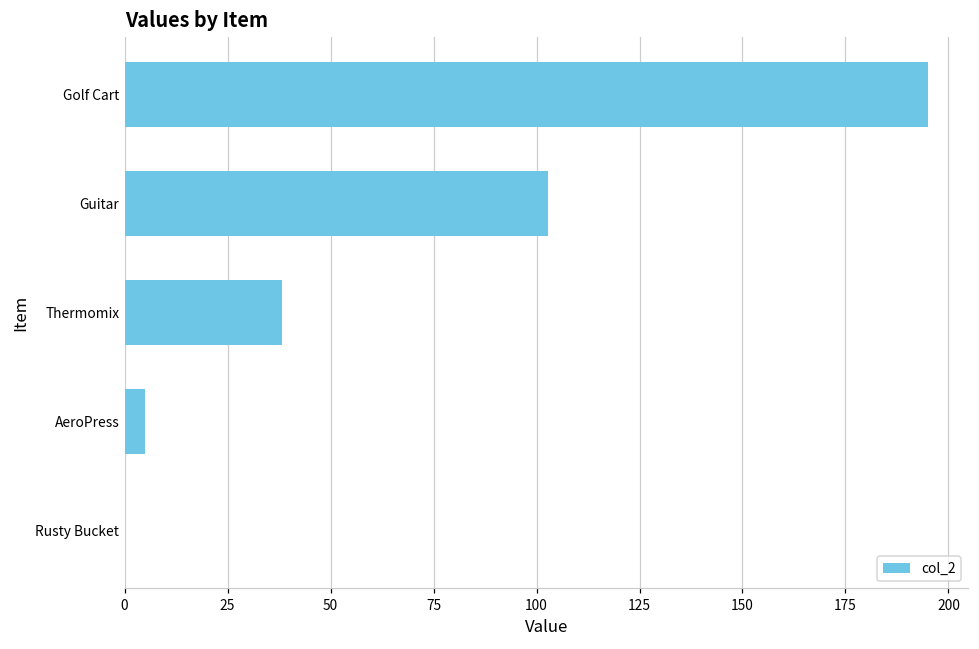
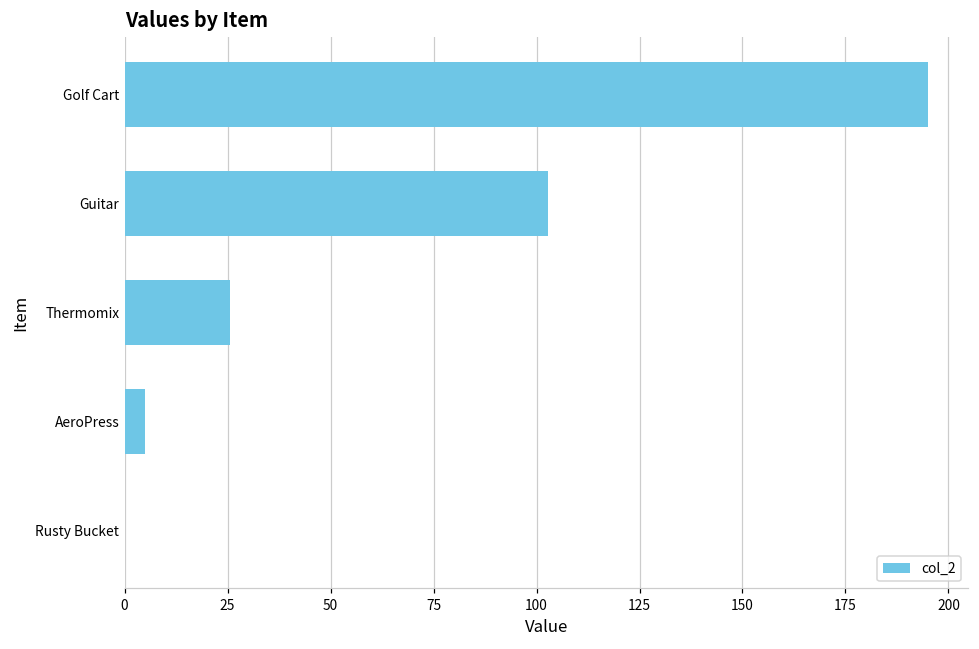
Thermomix: 38 -> 26
